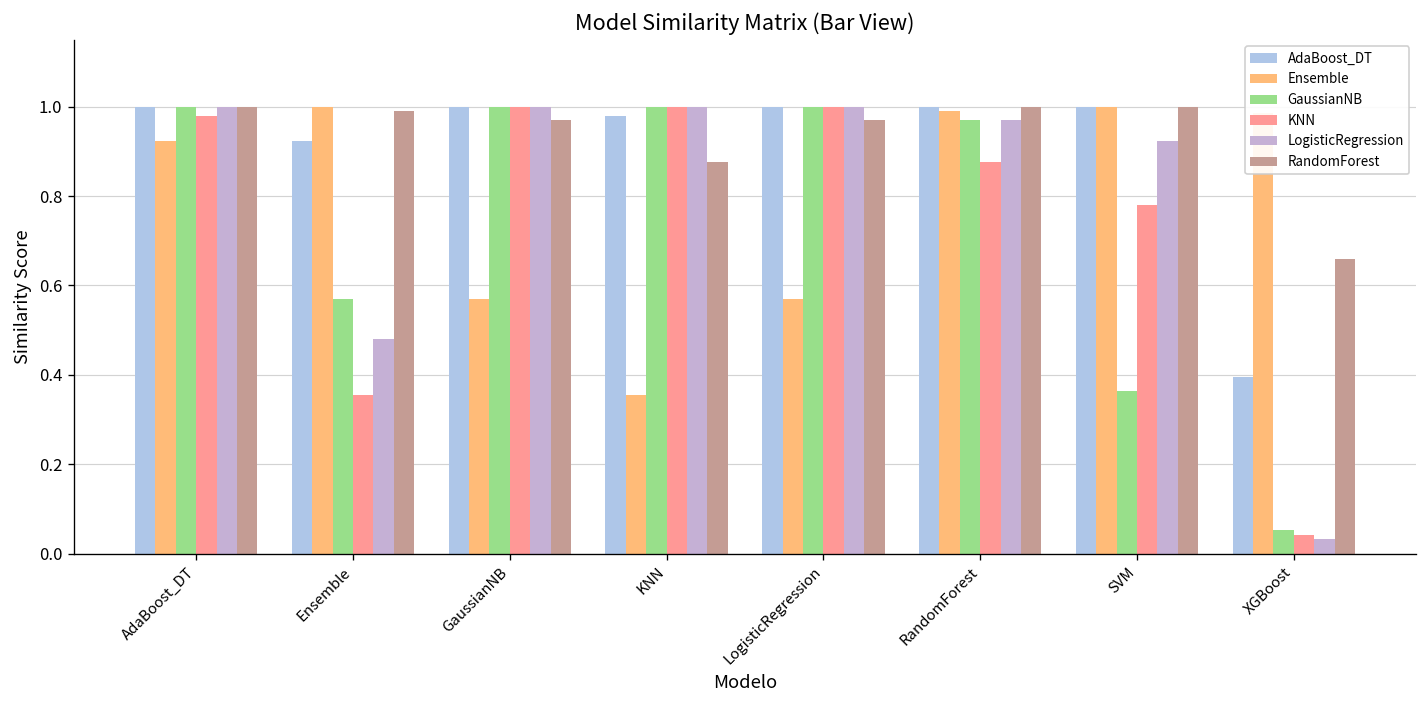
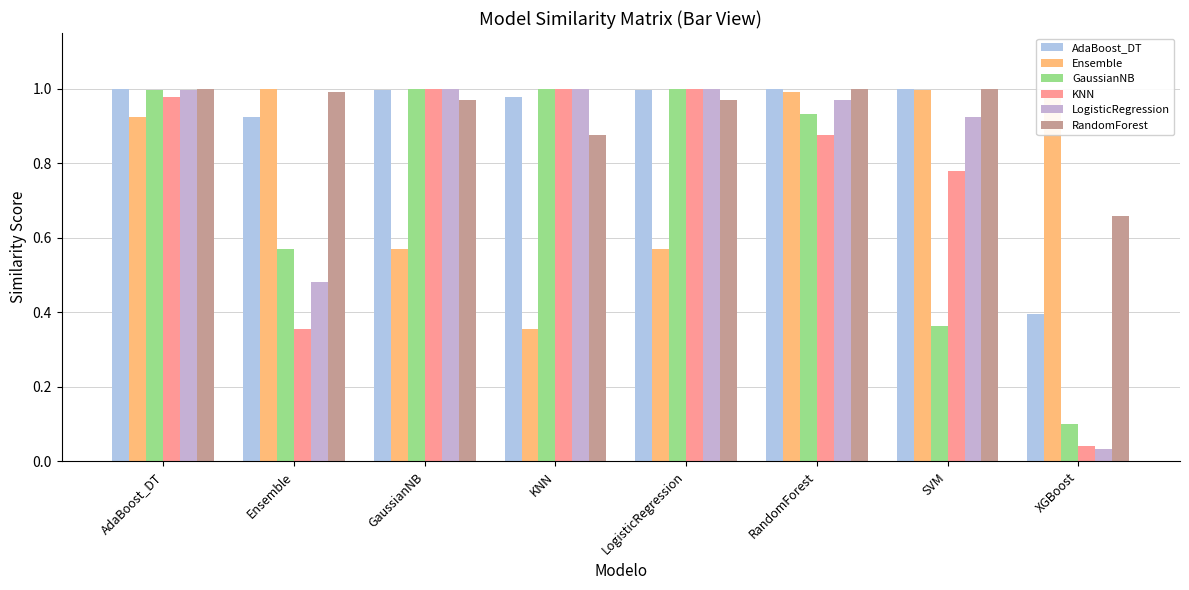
GaussianNB, RandomForest: 0.97 -> 0.93
GaussianNB, XGBoost: 0.05 -> 0.10
